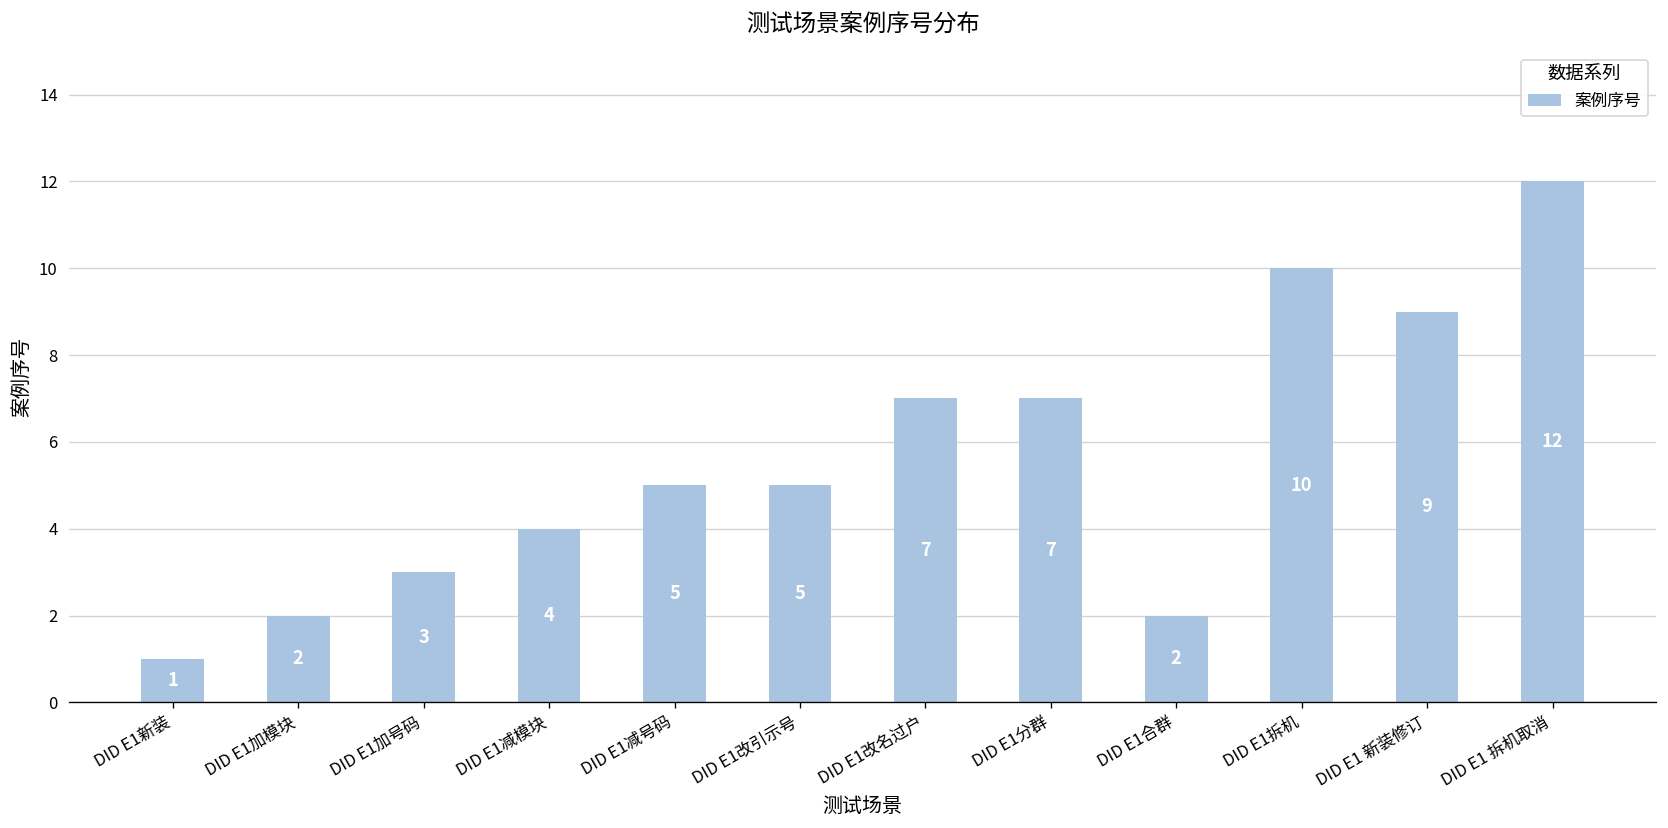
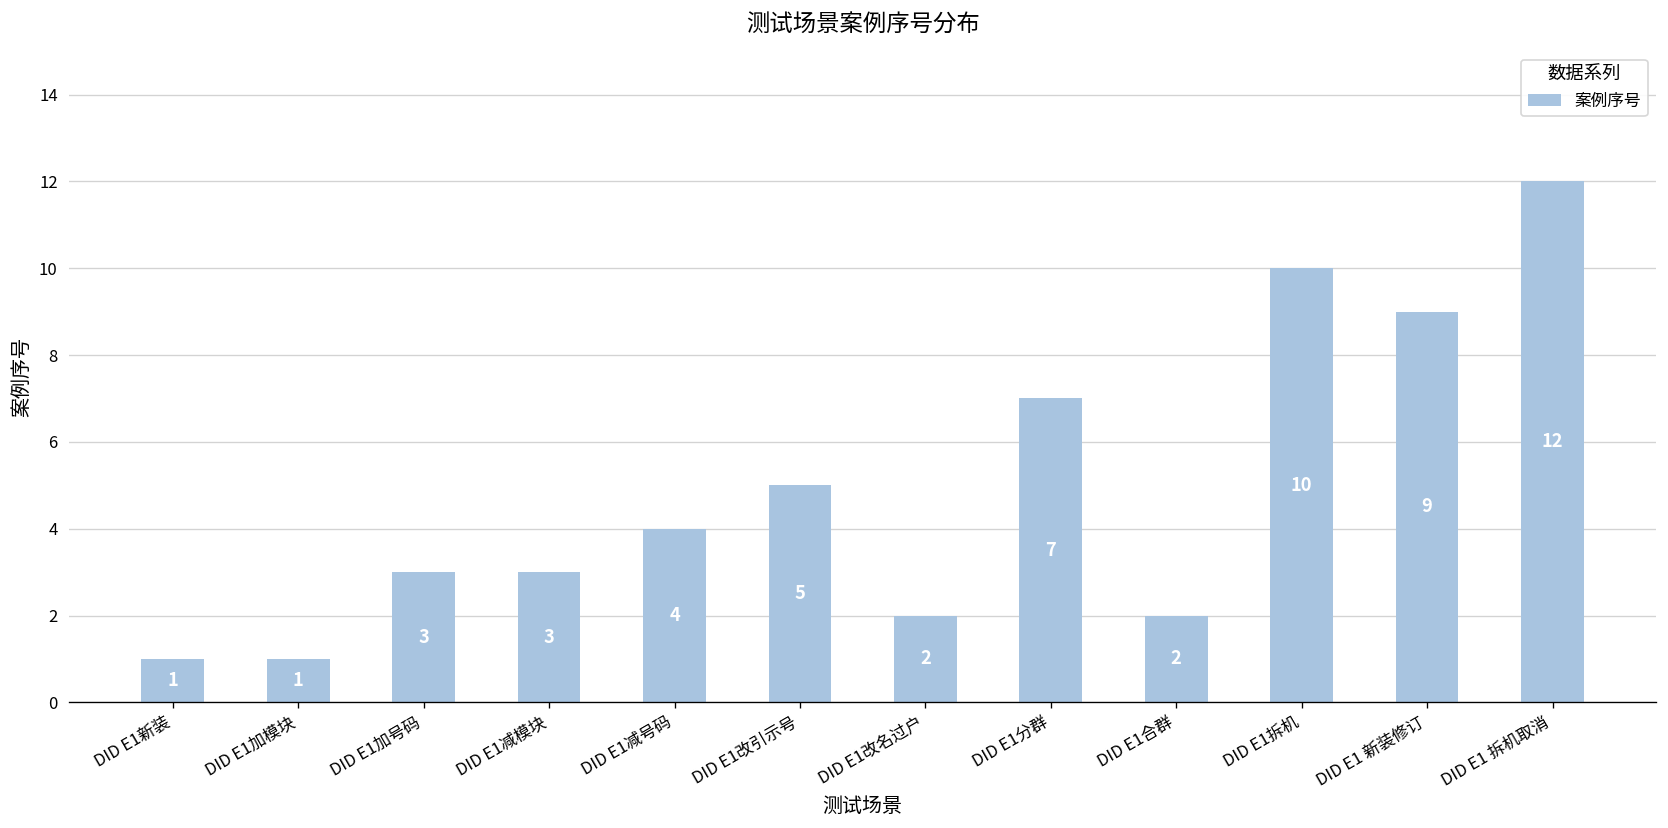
DID E1加模块: 2 -> 1
DID E1减模块: 4 -> 3
DID E1减号码: 5 -> 4
DID E1改名过户: 7 -> 2
